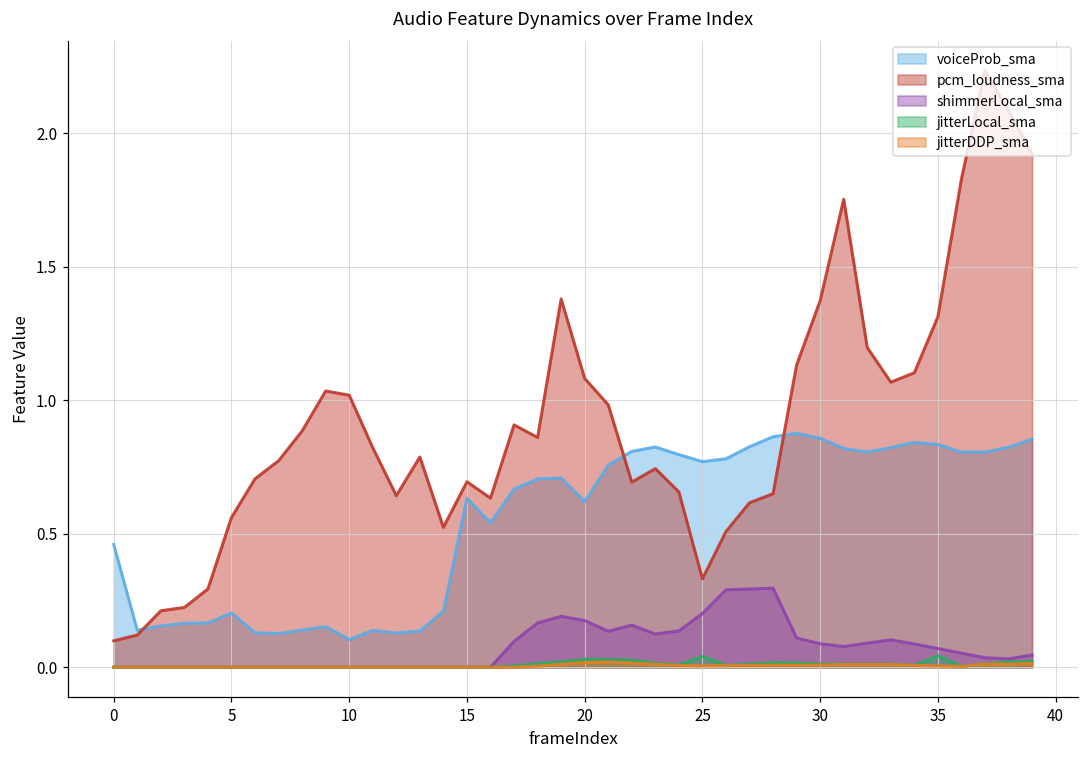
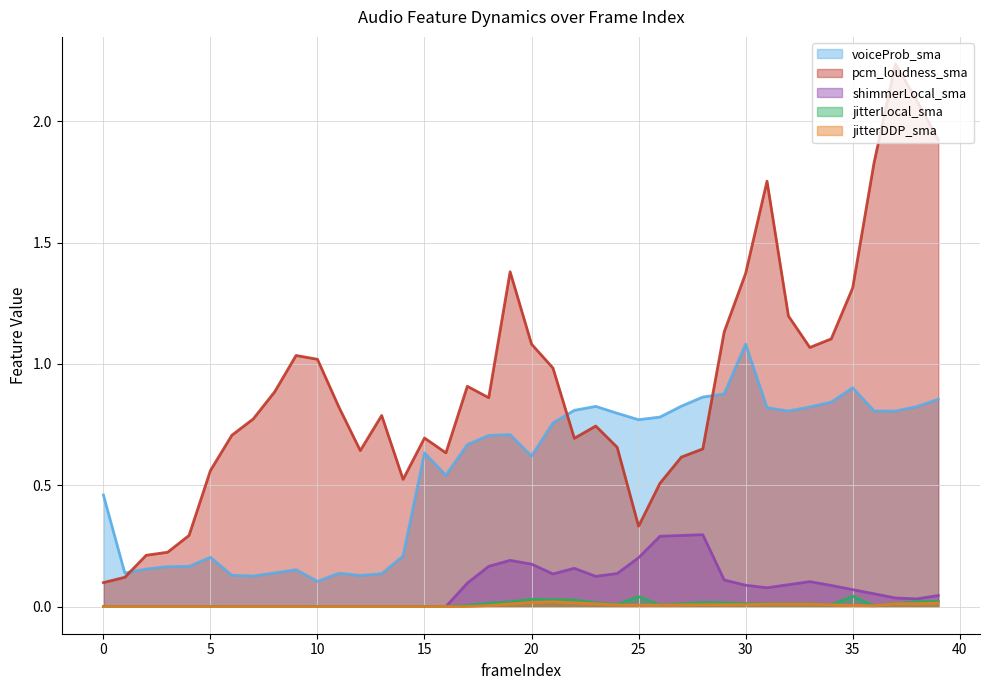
voiceProb_sma, 30: 0.86 -> 1.08
voiceProb_sma, 35: 0.83 -> 0.90
